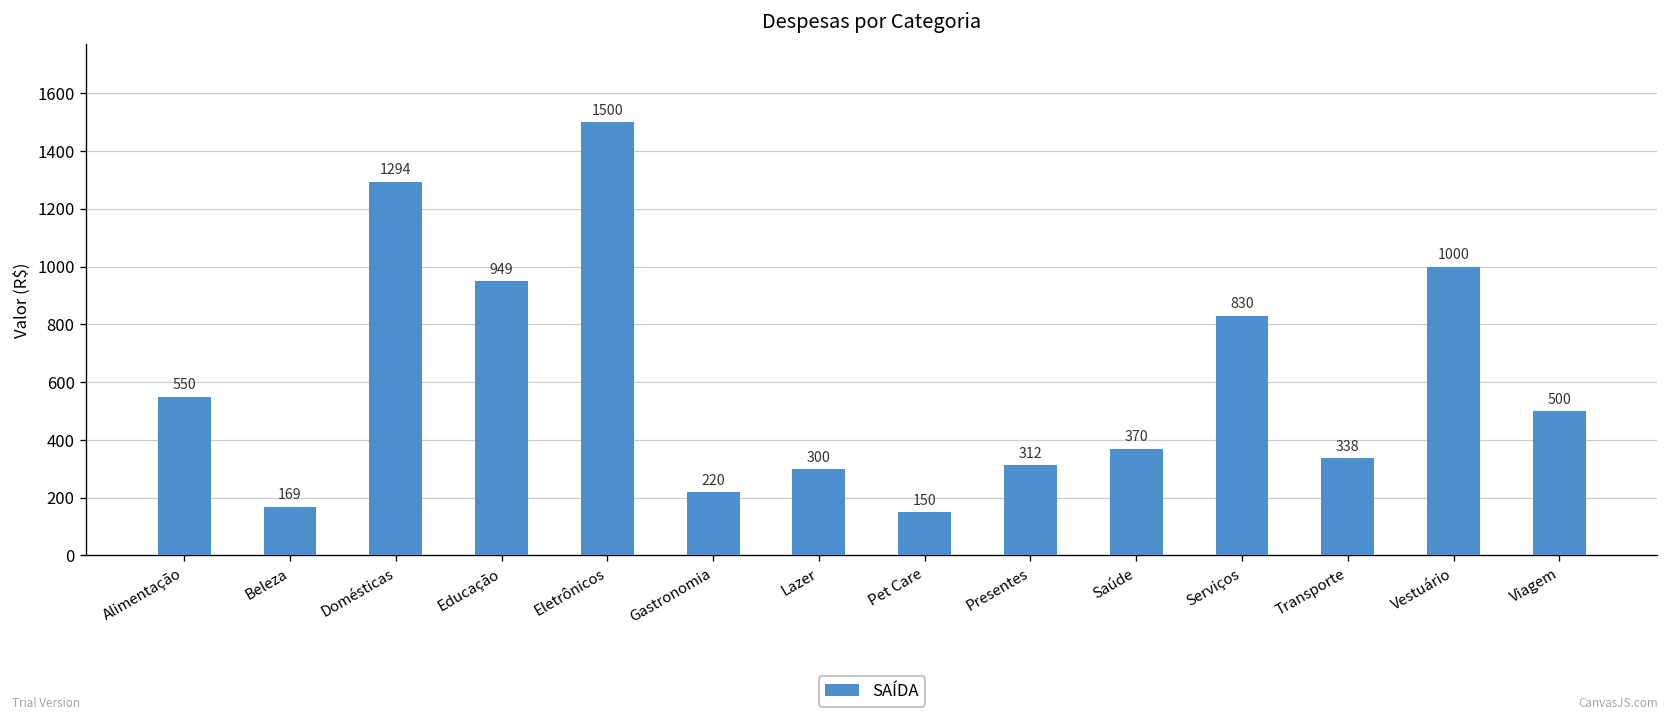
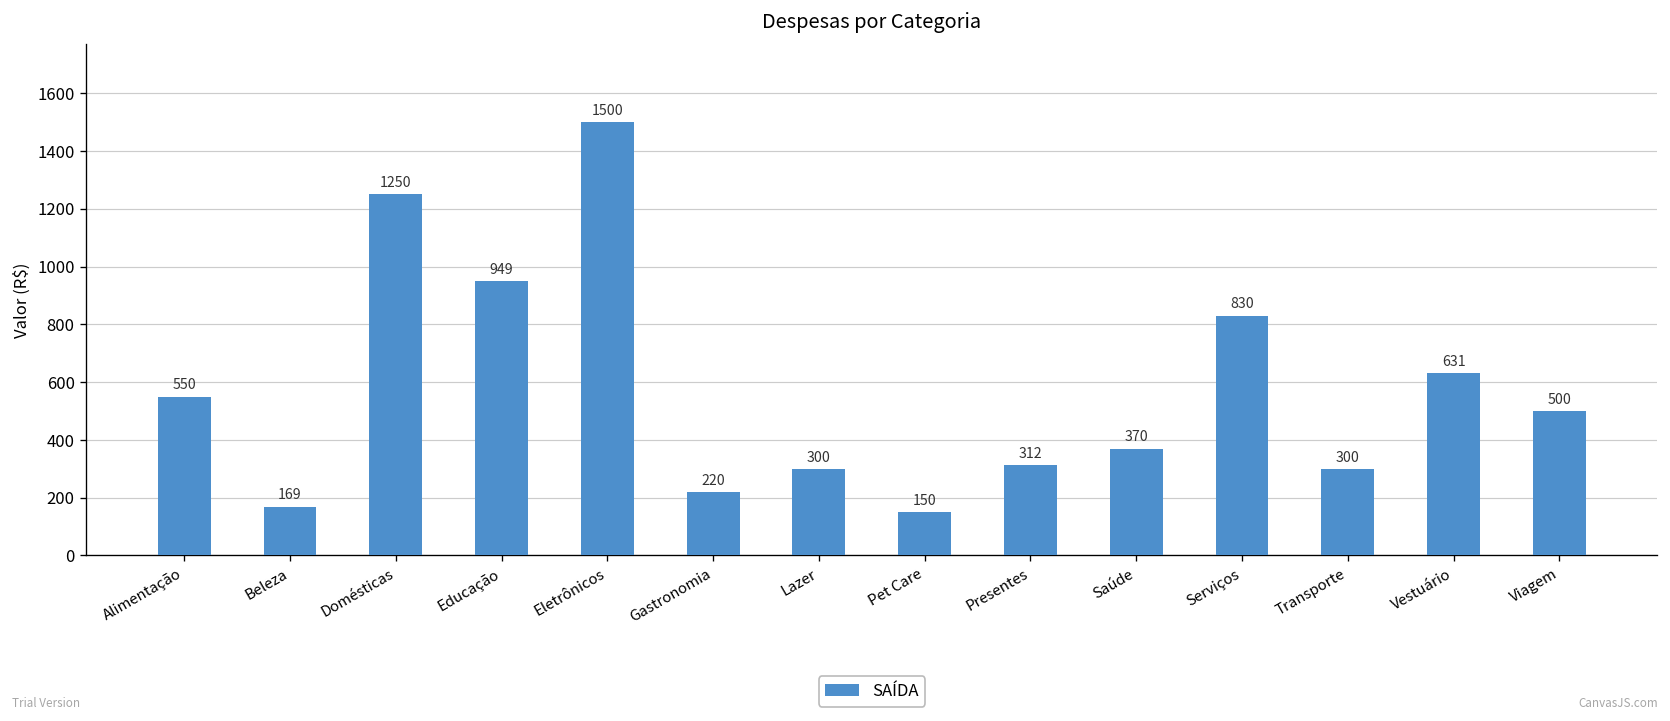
Domésticas: 1294 -> 1250
Transporte: 338 -> 300
Vestuário: 1000 -> 631
